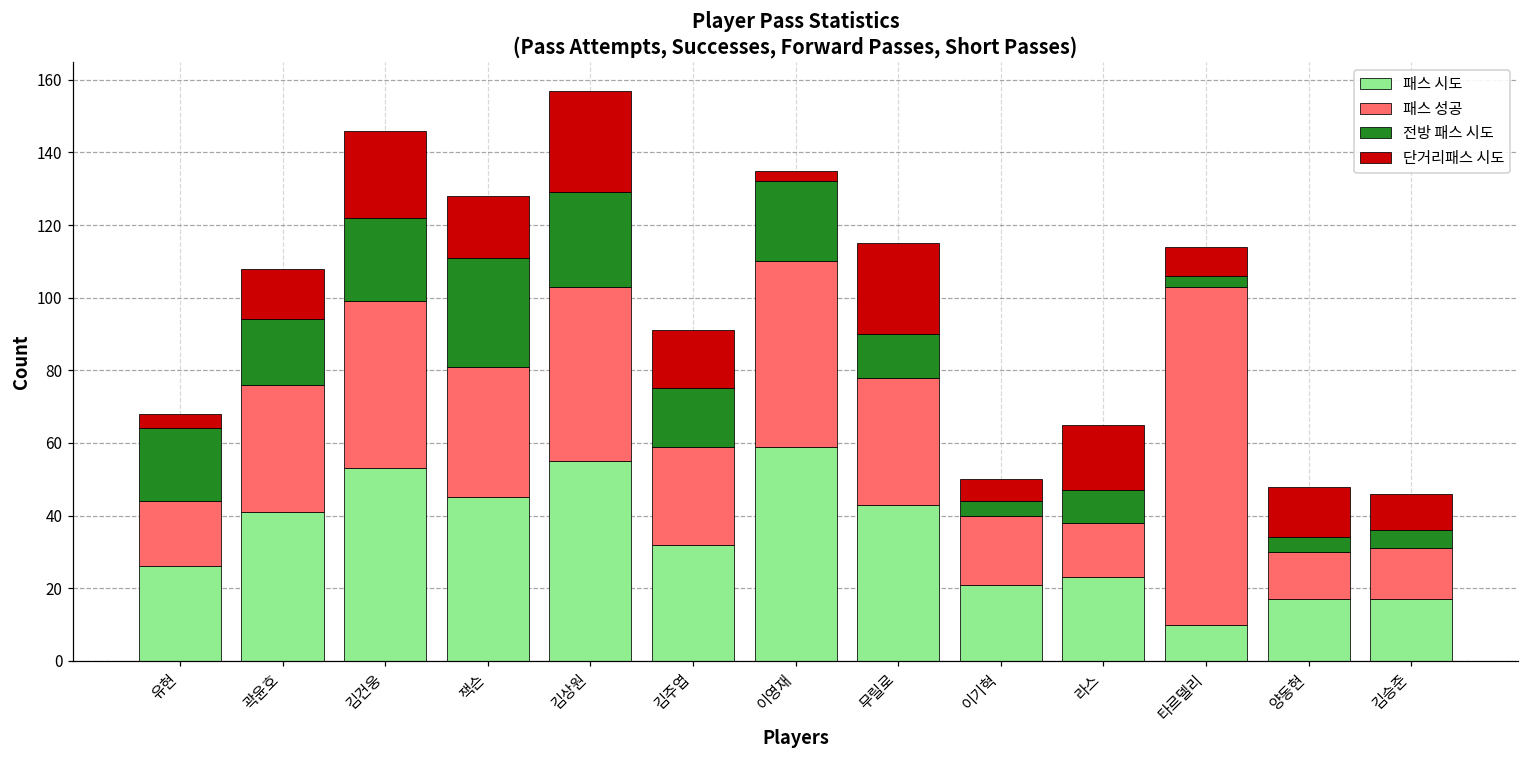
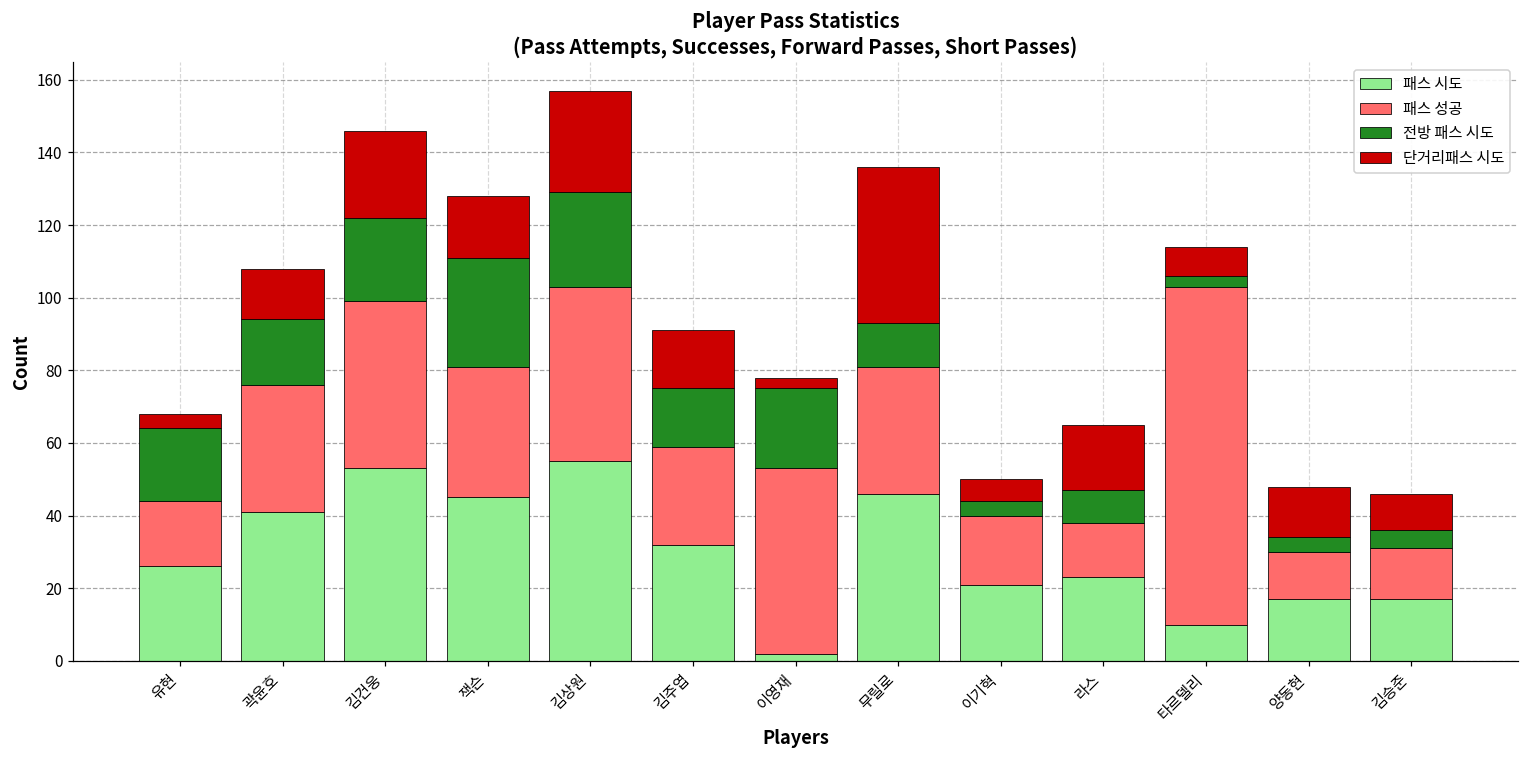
패스 시도, 이영재: 59 -> 2
패스 시도, 무릴로: 43 -> 46
단거리패스 시도, 무릴로: 25 -> 43
